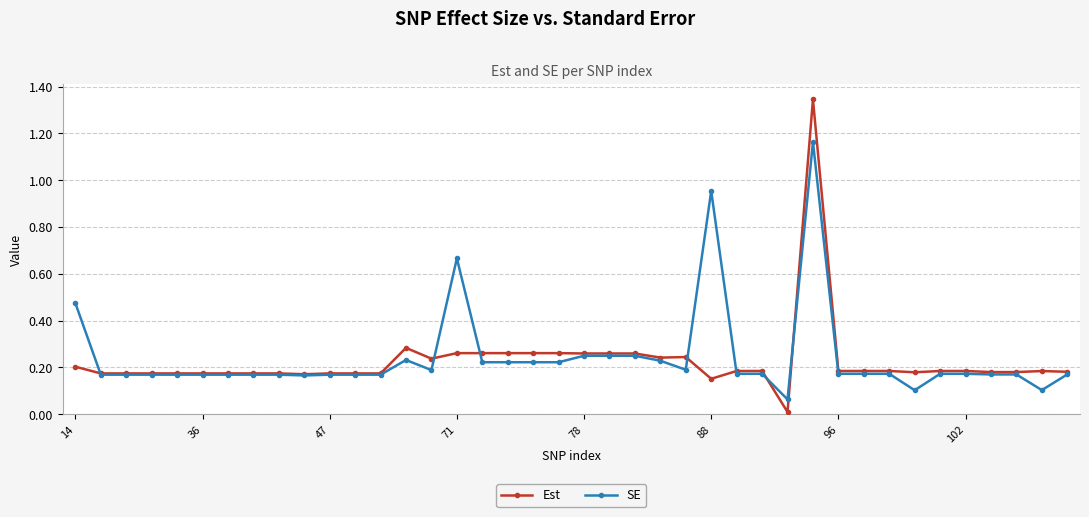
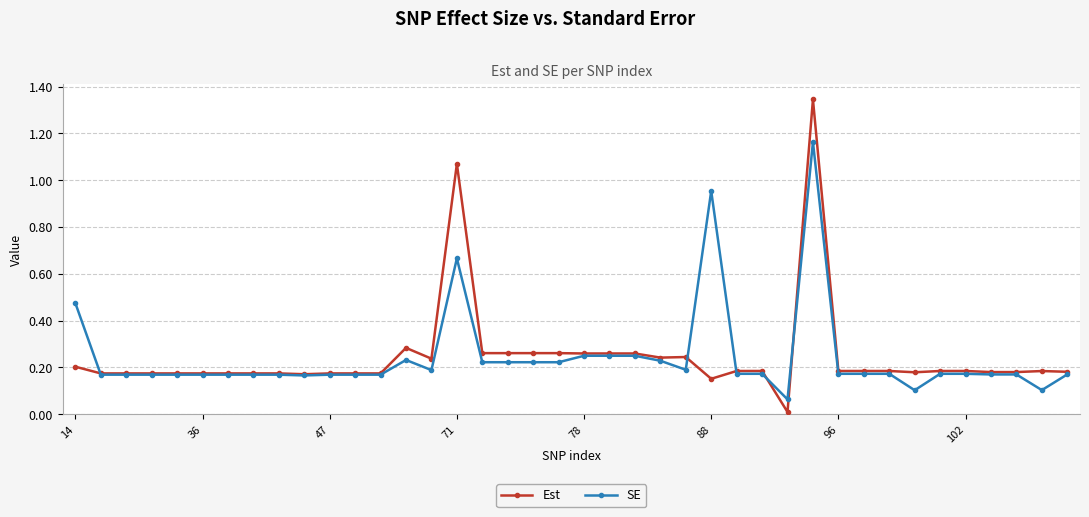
Est, 71: 0.26 -> 1.07
